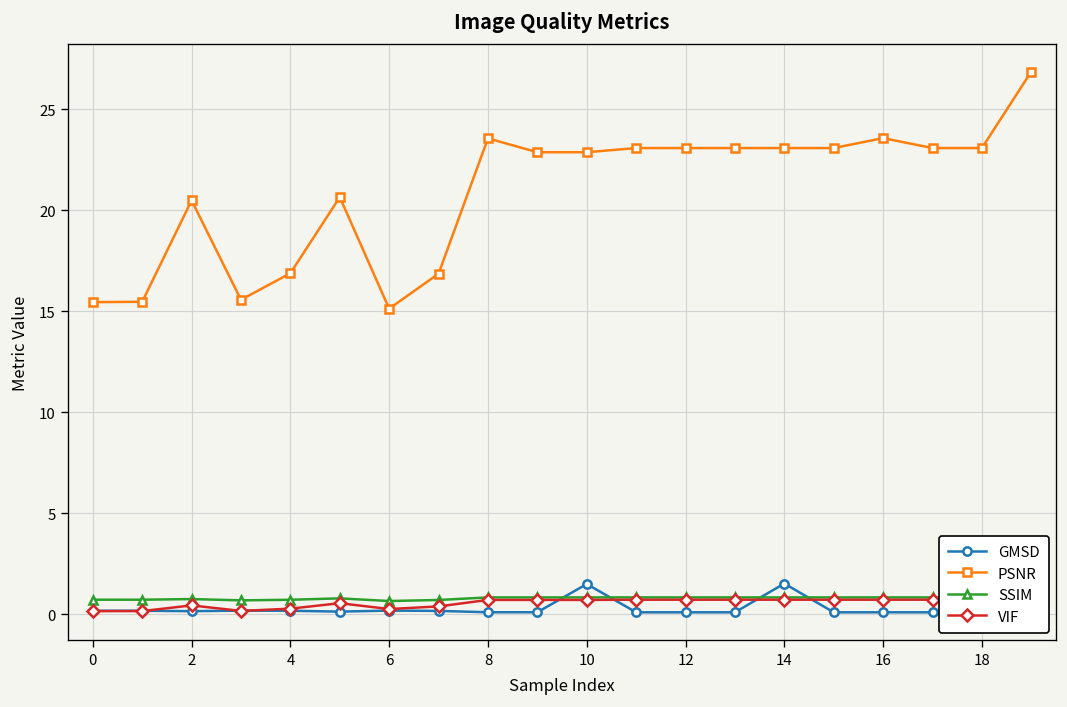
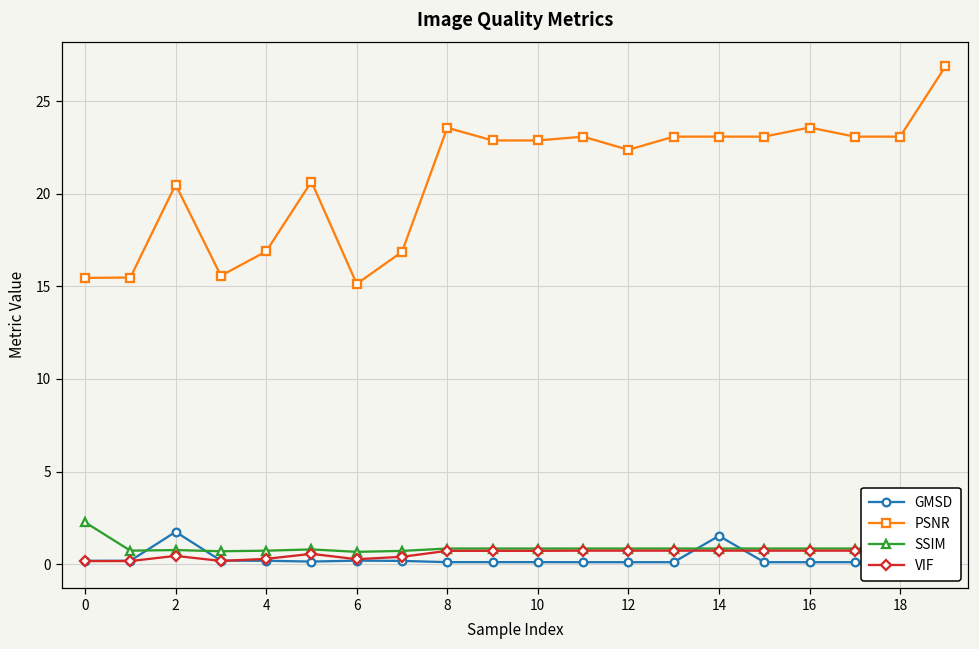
SSIM, 0: 0.7 -> 2.3
GMSD, 2: 0.2 -> 1.7
GMSD, 10: 1.5 -> 0.1
PSNR, 12: 23.1 -> 22.4
